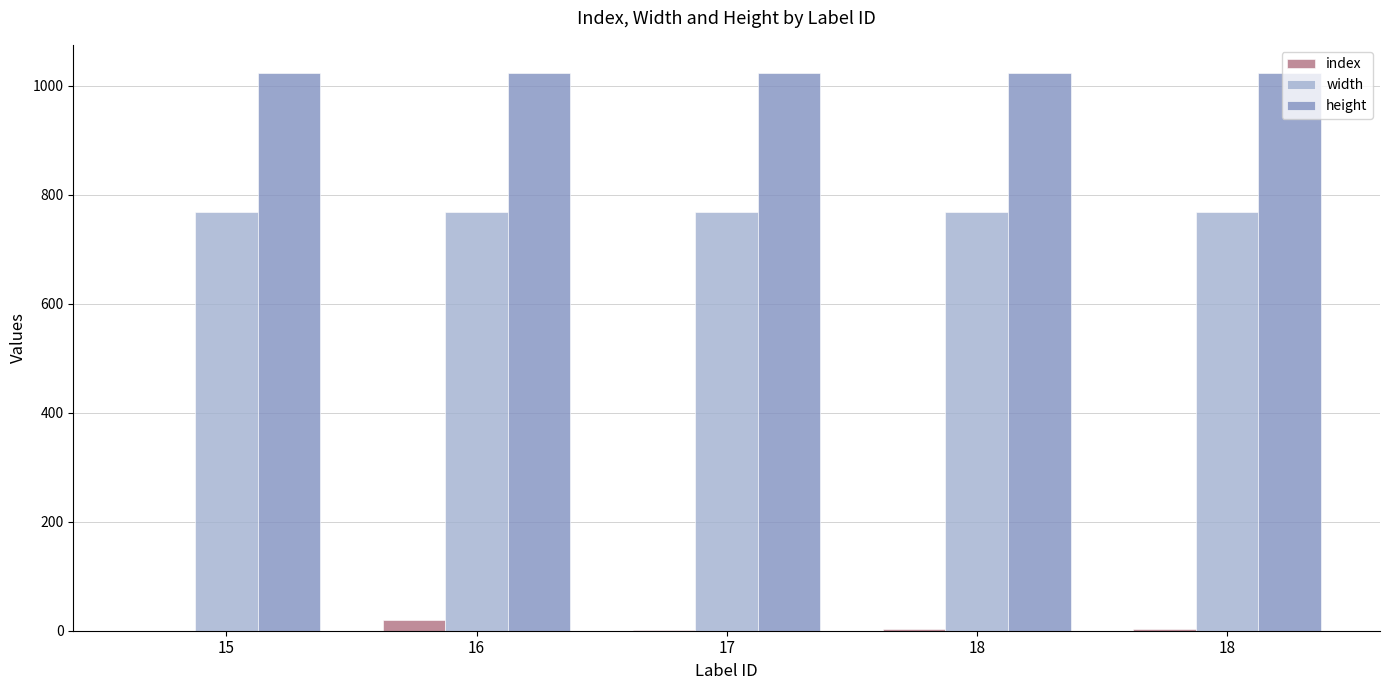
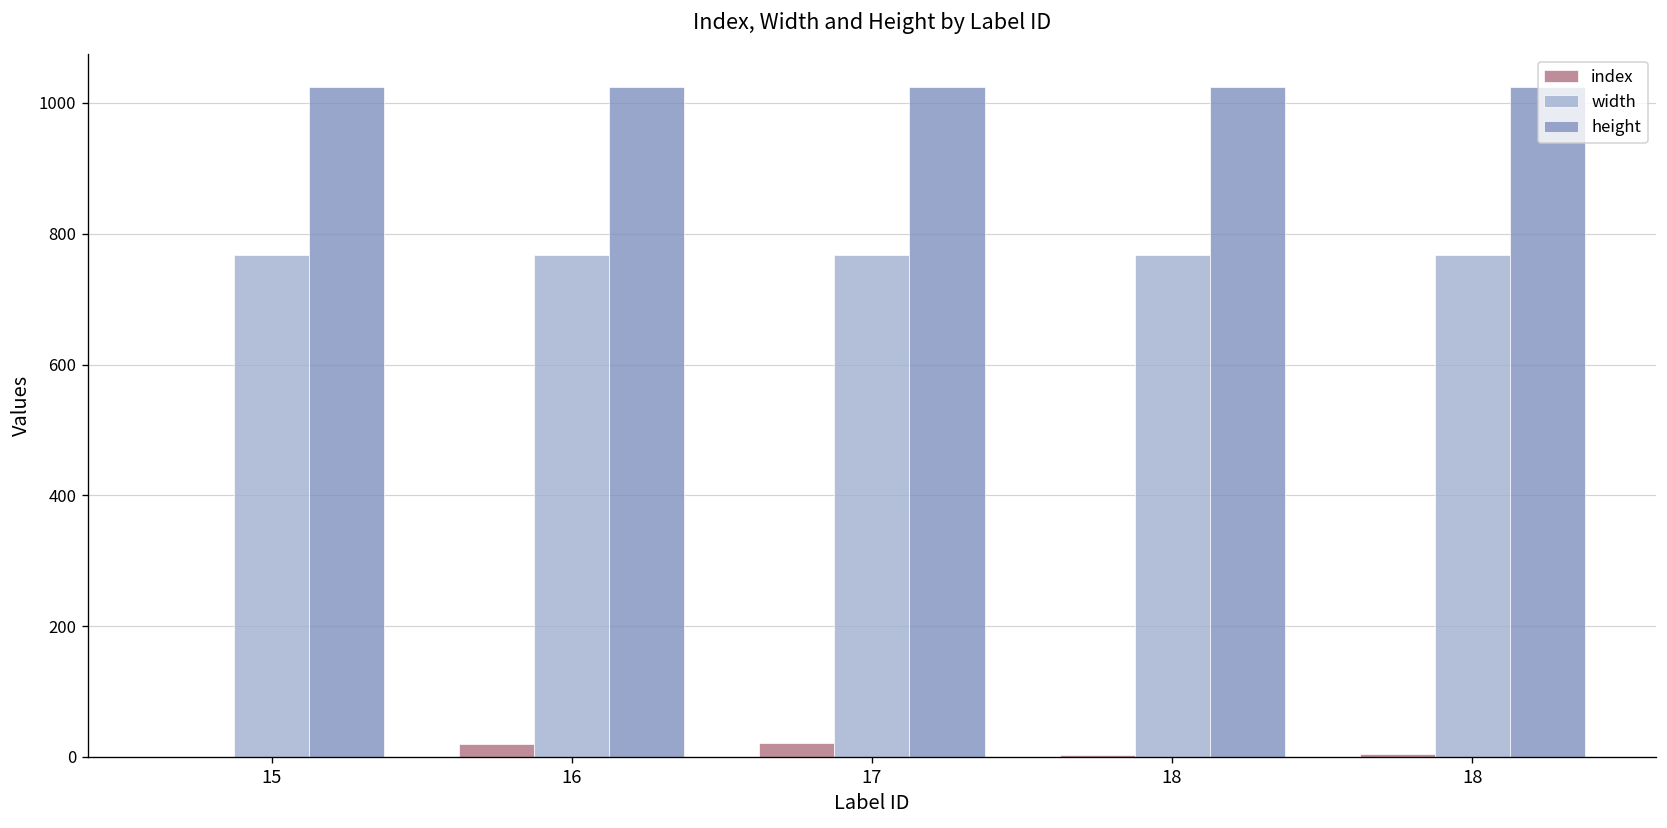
index, 17: 0 -> 20
